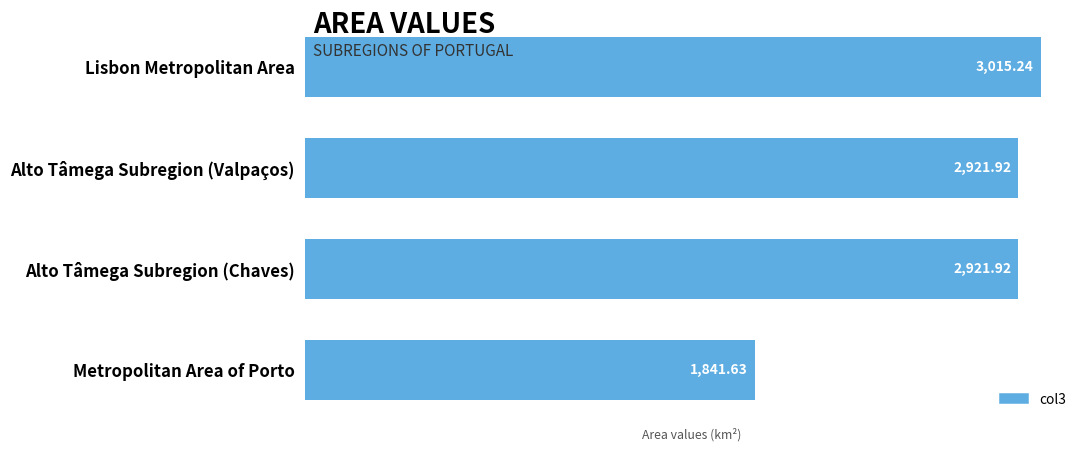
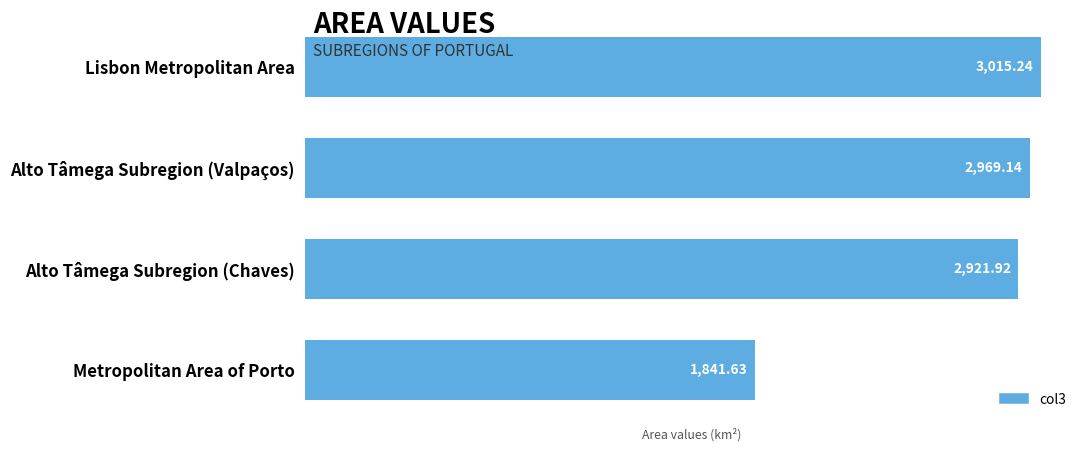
Alto Tâmega Subregion (Valpaços): 2,921.92 -> 2,969.14
